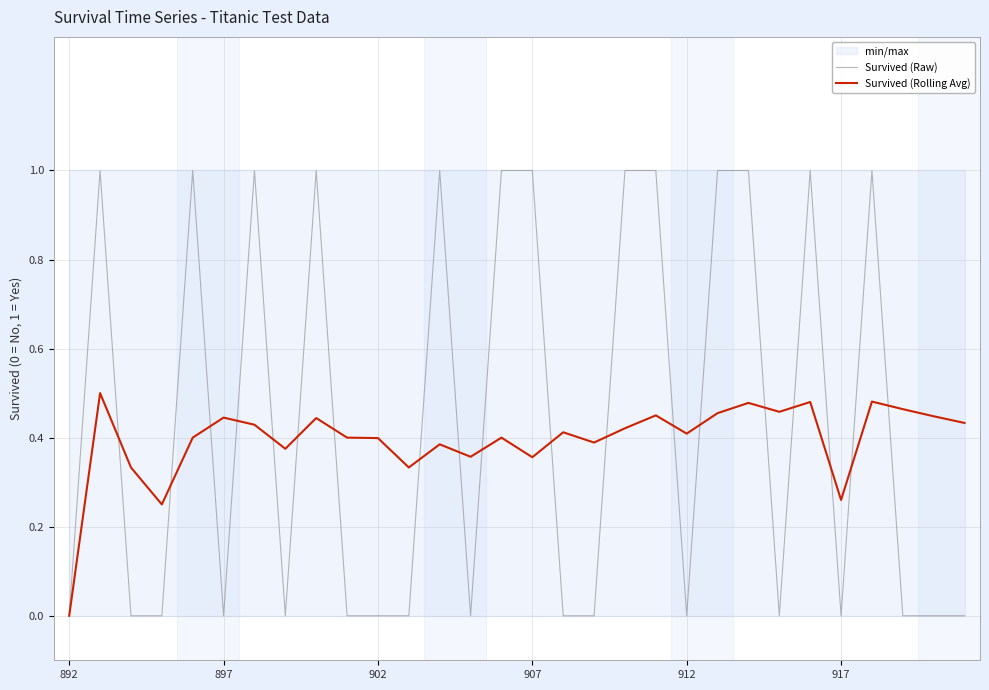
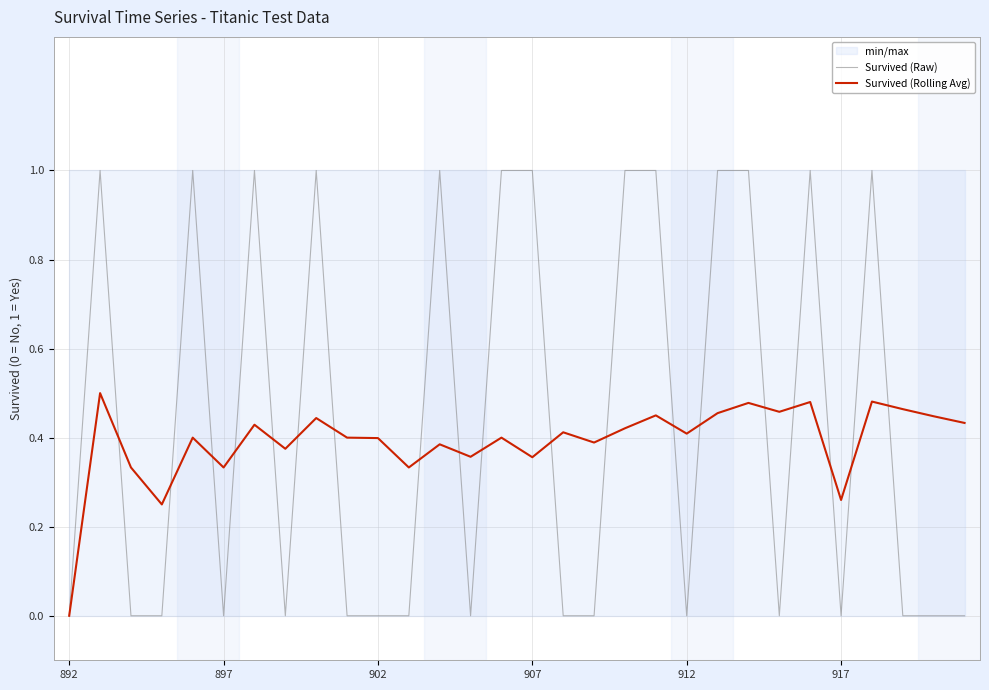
Survived (Rolling Avg), 897: 0.45 -> 0.33
